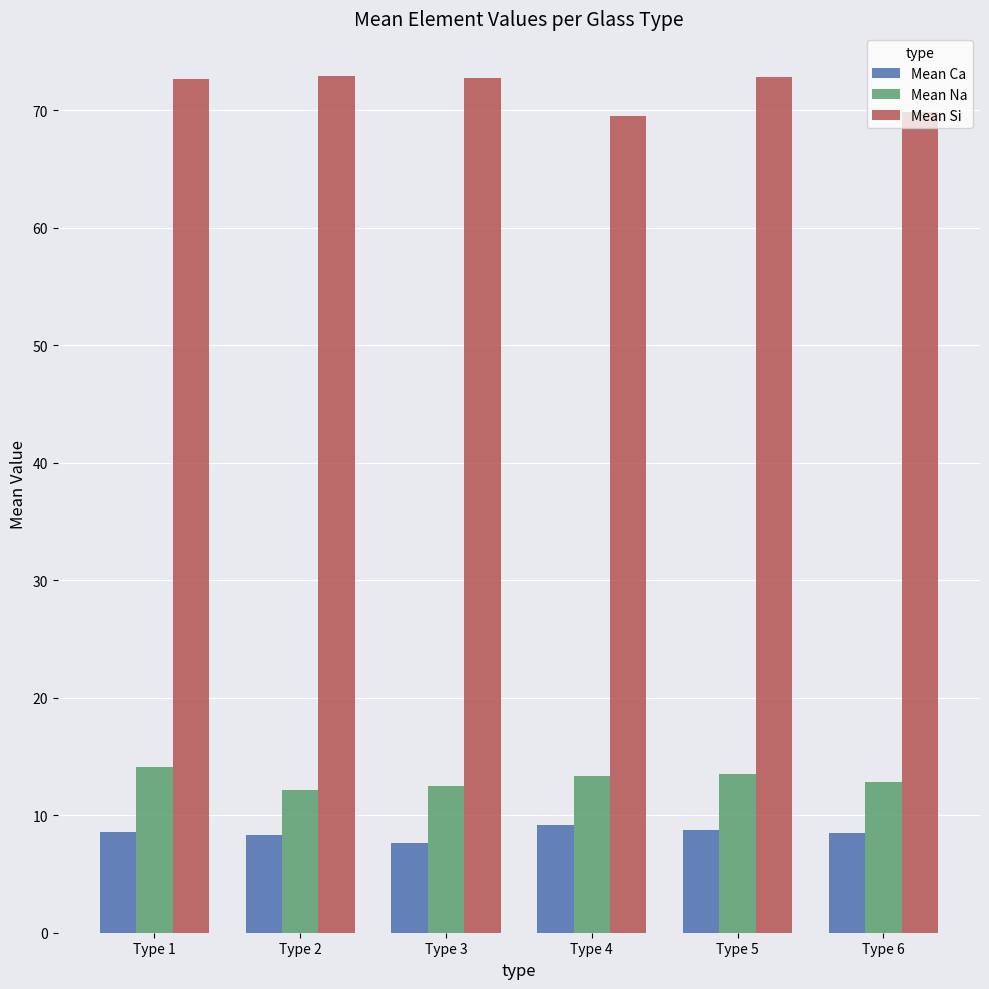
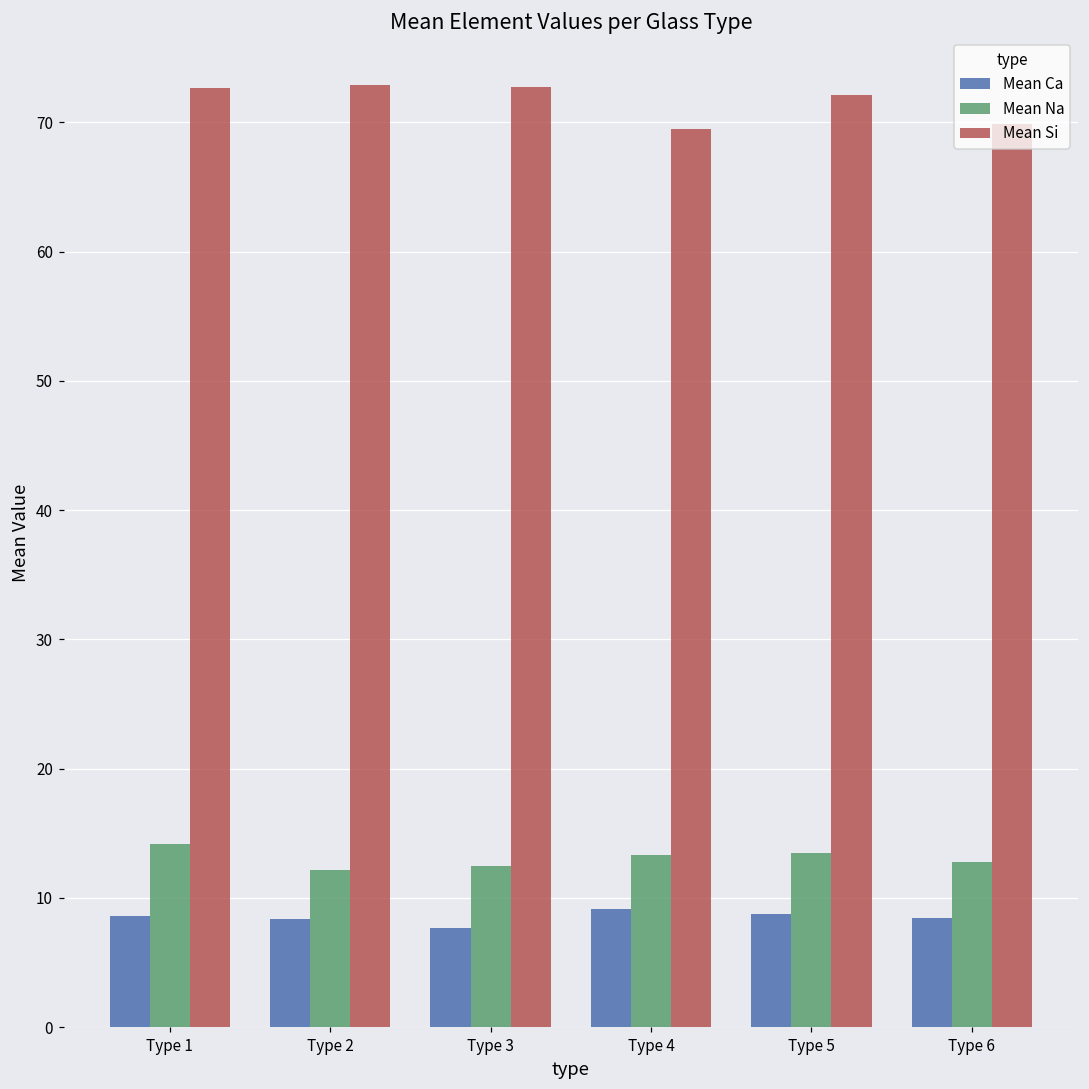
Mean Si, Type 5: 72.8 -> 72.1
